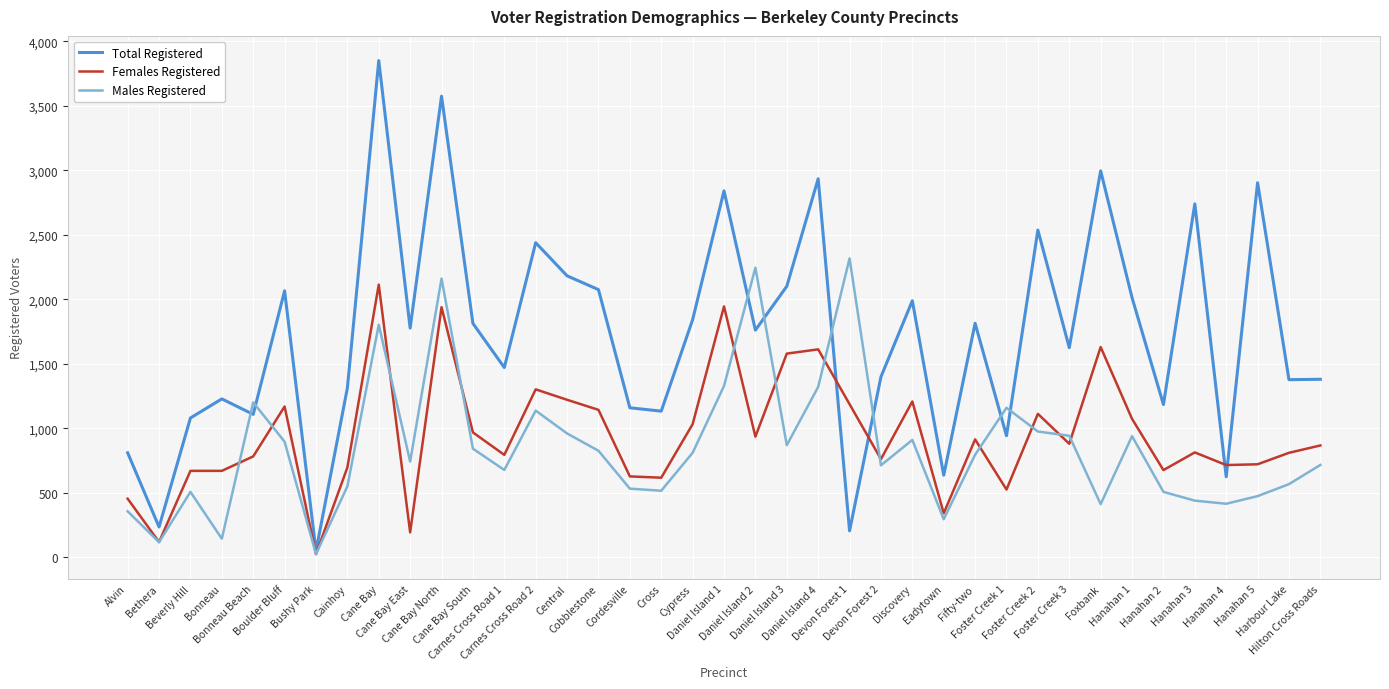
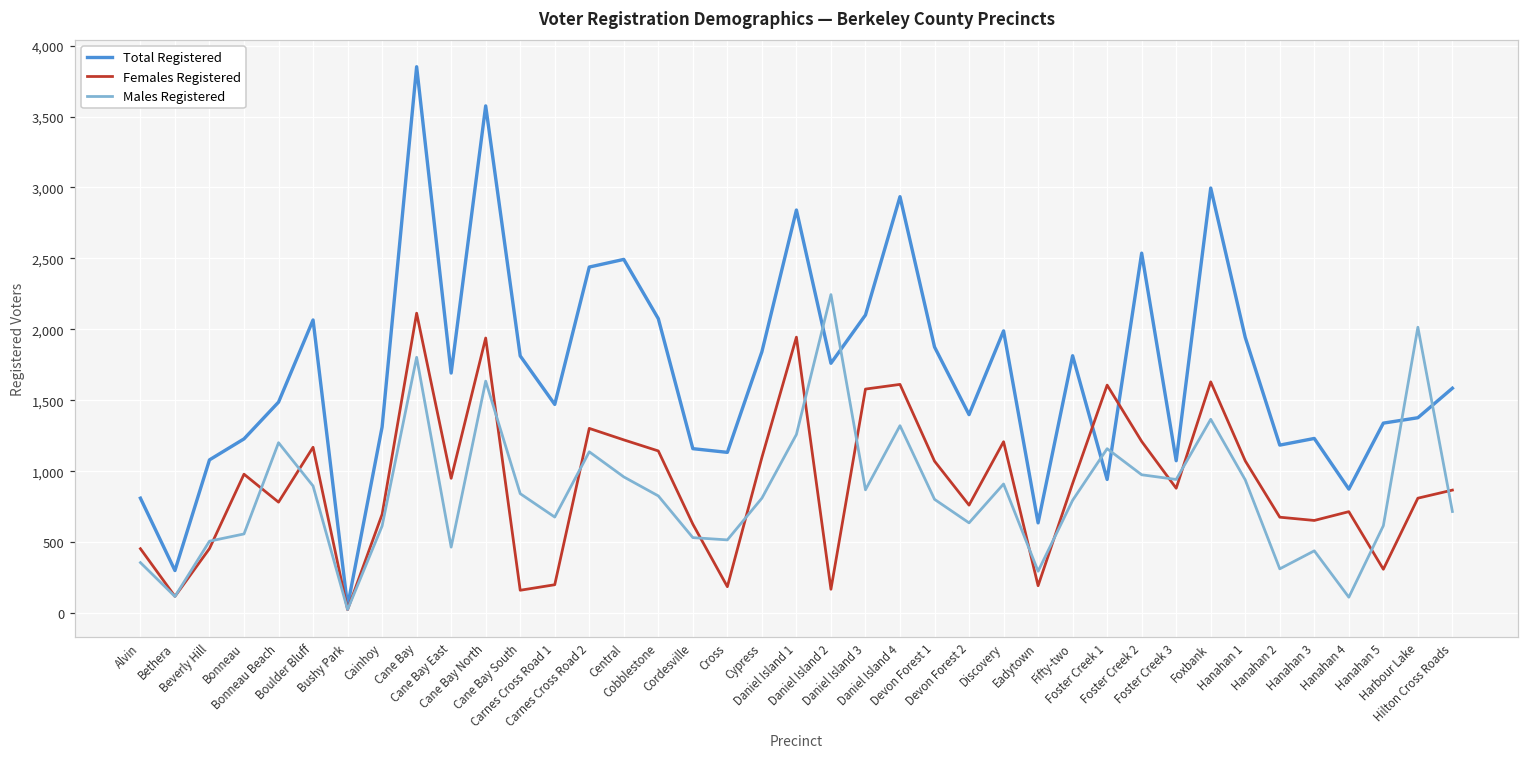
Total Registered, Bethera: 240 -> 300
Females Registered, Beverly Hill: 670 -> 460
Females Registered, Bonneau: 670 -> 980
Males Registered, Bonneau: 140 -> 560
Total Registered, Bonneau Beach: 1,110 -> 1,490
Males Registered, Cainhoy: 550 -> 610
Total Registered, Cane Bay East: 1,780 -> 1,690
Females Registered, Cane Bay East: 190 -> 950
Males Registered, Cane Bay East: 740 -> 470
Males Registered, Cane Bay North: 2,160 -> 1,640
Females Registered, Cane Bay South: 970 -> 160
Females Registered, Carnes Cross Road 1: 790 -> 200
Total Registered, Central: 2,180 -> 2,490
Females Registered, Cross: 620 -> 190
Females Registered, Cypress: 1,030 -> 1,100
Males Registered, Daniel Island 1: 1,330 -> 1,260
Females Registered, Daniel Island 2: 940 -> 170
Total Registered, Devon Forest 1: 210 -> 1,880
Females Registered, Devon Forest 1: 1,190 -> 1,070
Males Registered, Devon Forest 1: 2,320 -> 800
Males Registered, Devon Forest 2: 710 -> 640
Females Registered, Eadytown: 340 -> 190
Females Registered, Foster Creek 1: 530 -> 1,610
Females Registered, Foster Creek 2: 1,110 -> 1,210
Total Registered, Foster Creek 3: 1,630 -> 1,070
Males Registered, Foxbank: 410 -> 1,370
Total Registered, Hanahan 1: 2,010 -> 1,940
Males Registered, Hanahan 2: 510 -> 310
Total Registered, Hanahan 3: 2,740 -> 1,230
Females Registered, Hanahan 3: 810 -> 650
Total Registered, Hanahan 4: 620 -> 870
Males Registered, Hanahan 4: 420 -> 110
Total Registered, Hanahan 5: 2,900 -> 1,340
Females Registered, Hanahan 5: 720 -> 310
Males Registered, Hanahan 5: 470 -> 620
Males Registered, Harbour Lake: 570 -> 2,020
Total Registered, Hilton Cross Roads: 1,380 -> 1,590
